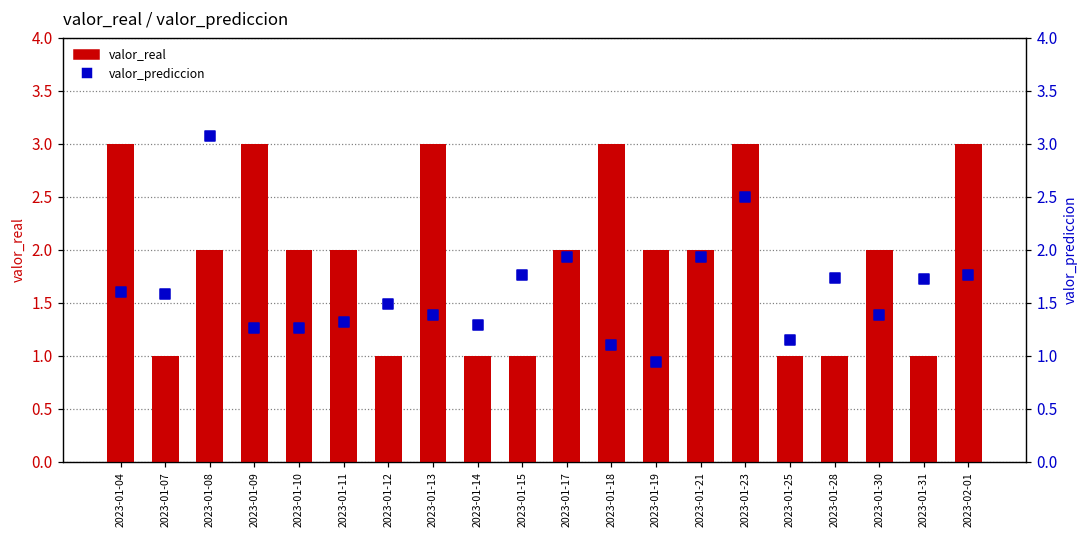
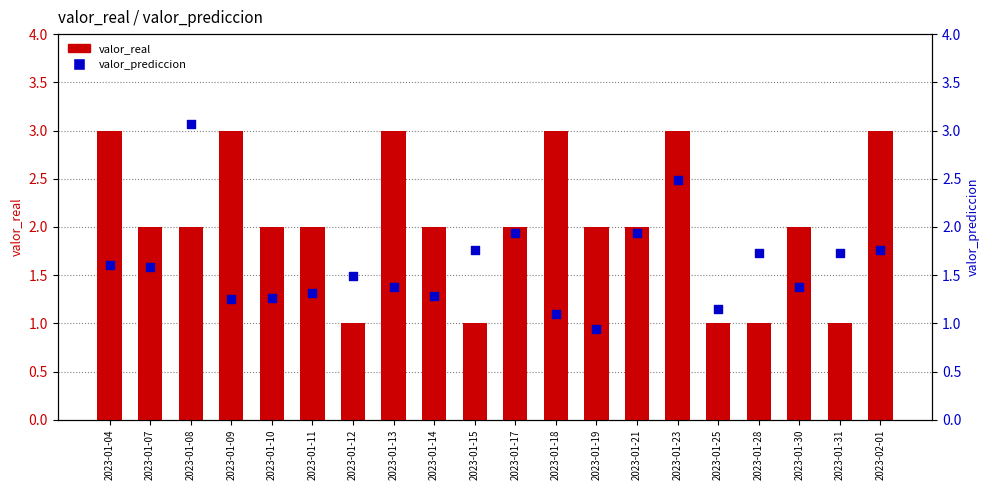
valor_real, 2023-01-07: 1 -> 2
valor_real, 2023-01-14: 1 -> 2
